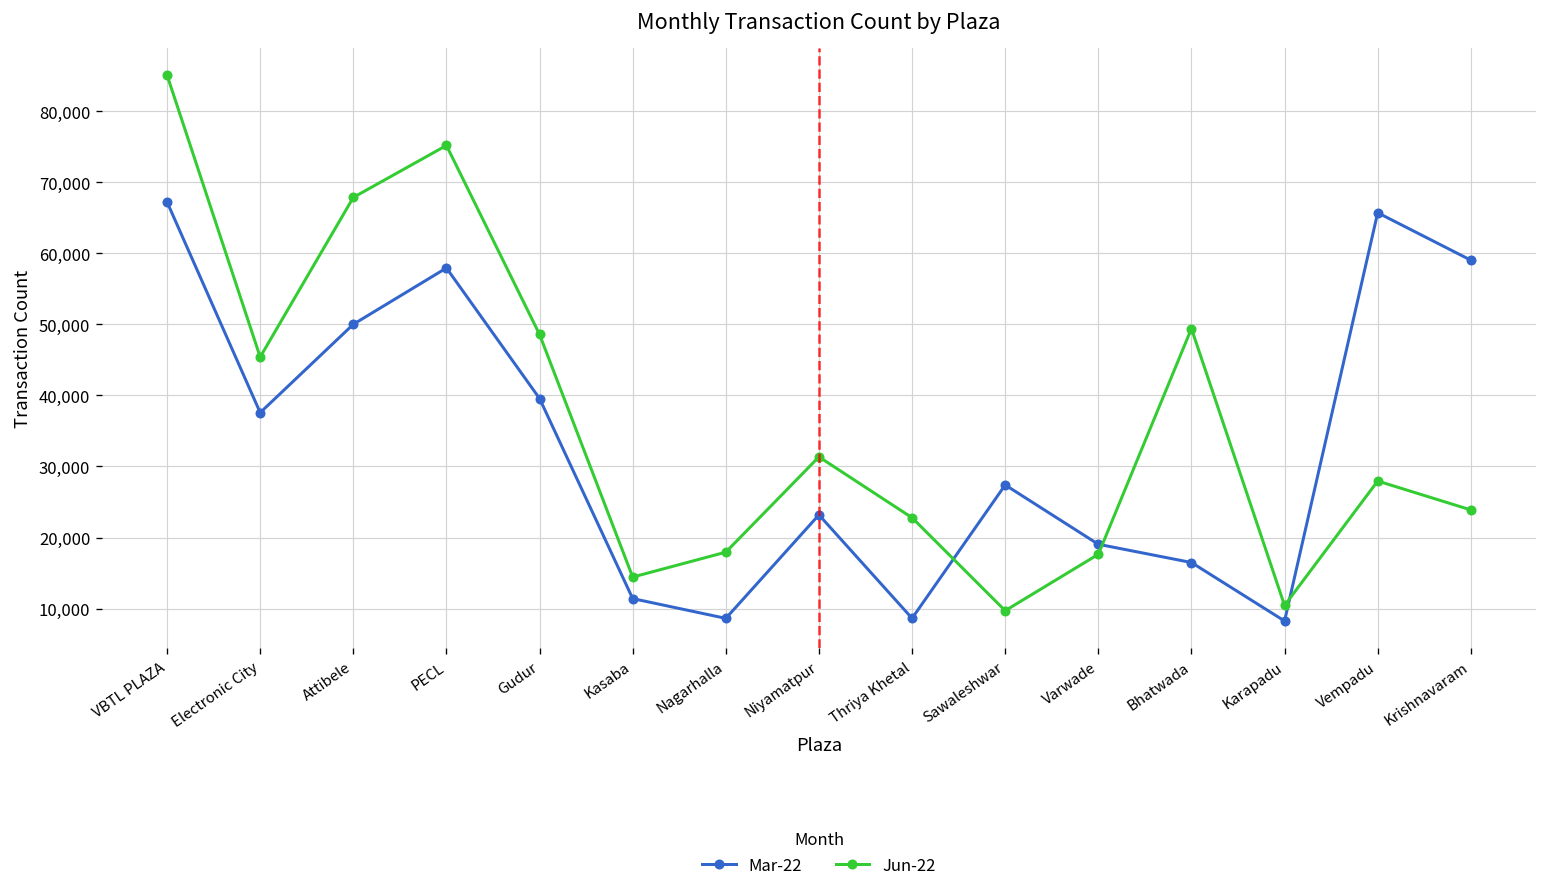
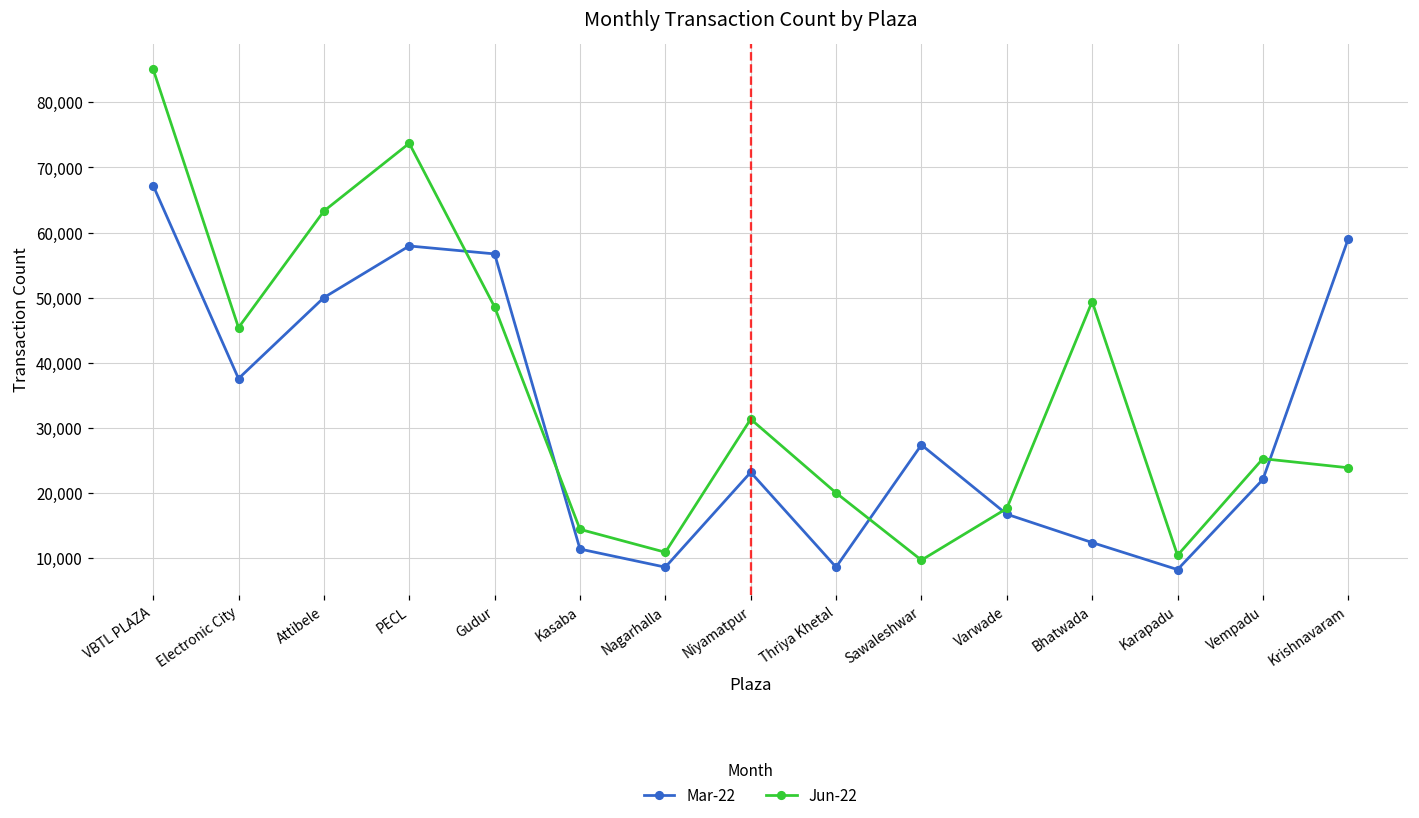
Jun-22, Attibele: 68,000 -> 63,000
Jun-22, PECL: 75,000 -> 74,000
Mar-22, Gudur: 40,000 -> 57,000
Jun-22, Nagarhalla: 18,000 -> 11,000
Jun-22, Thriya Khetal: 23,000 -> 20,000
Mar-22, Varwade: 19,000 -> 17,000
Mar-22, Bhatwada: 16,000 -> 12,000
Mar-22, Vempadu: 66,000 -> 22,000
Jun-22, Vempadu: 28,000 -> 25,000
